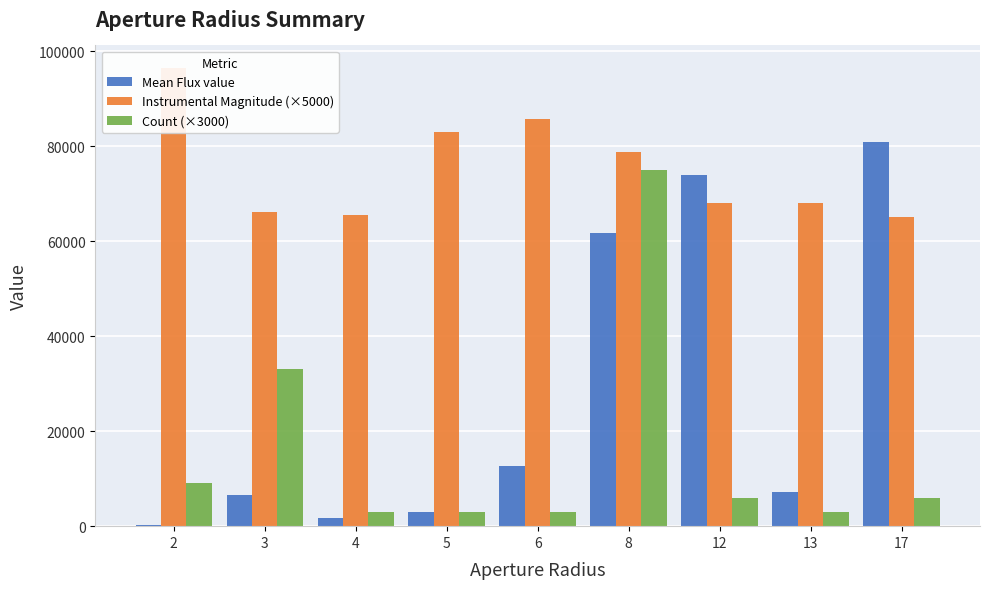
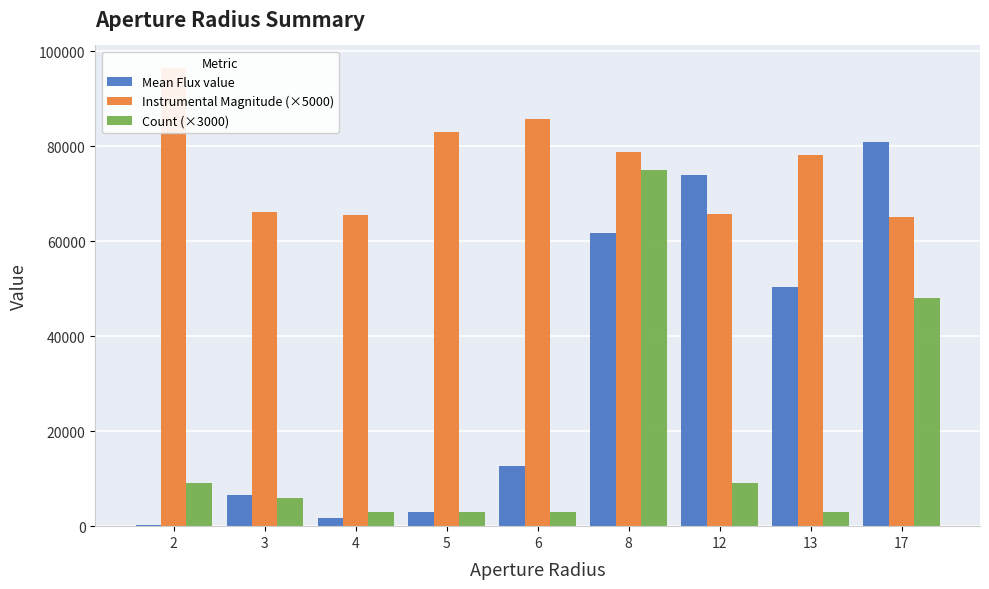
Count (×3000), 3: 33000 -> 6000
Instrumental Magnitude (×5000), 12: 68000 -> 66000
Count (×3000), 12: 6000 -> 9000
Mean Flux value, 13: 7000 -> 50000
Instrumental Magnitude (×5000), 13: 68000 -> 78000
Count (×3000), 17: 6000 -> 48000
